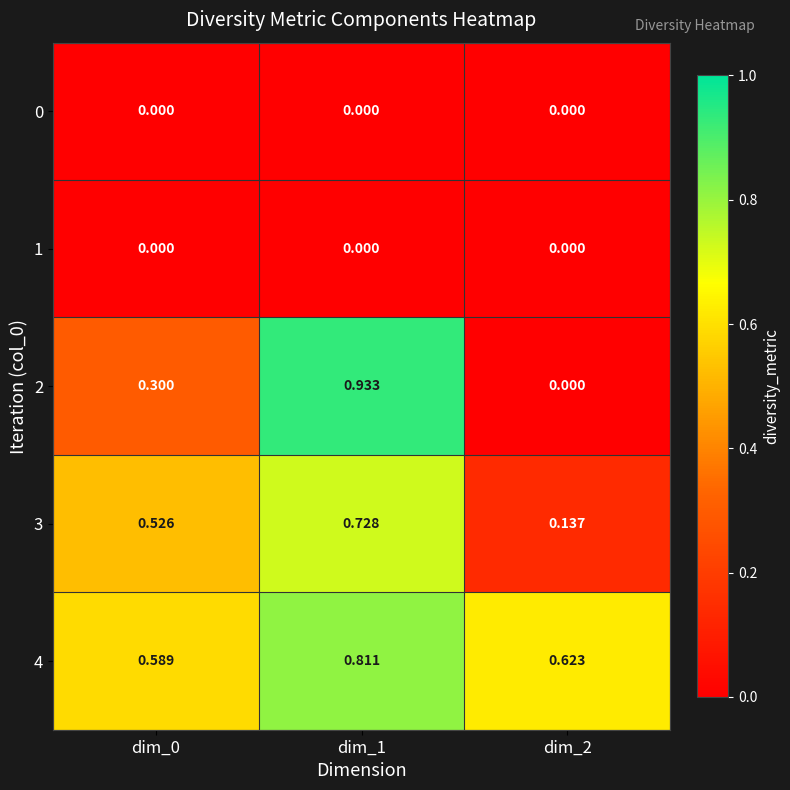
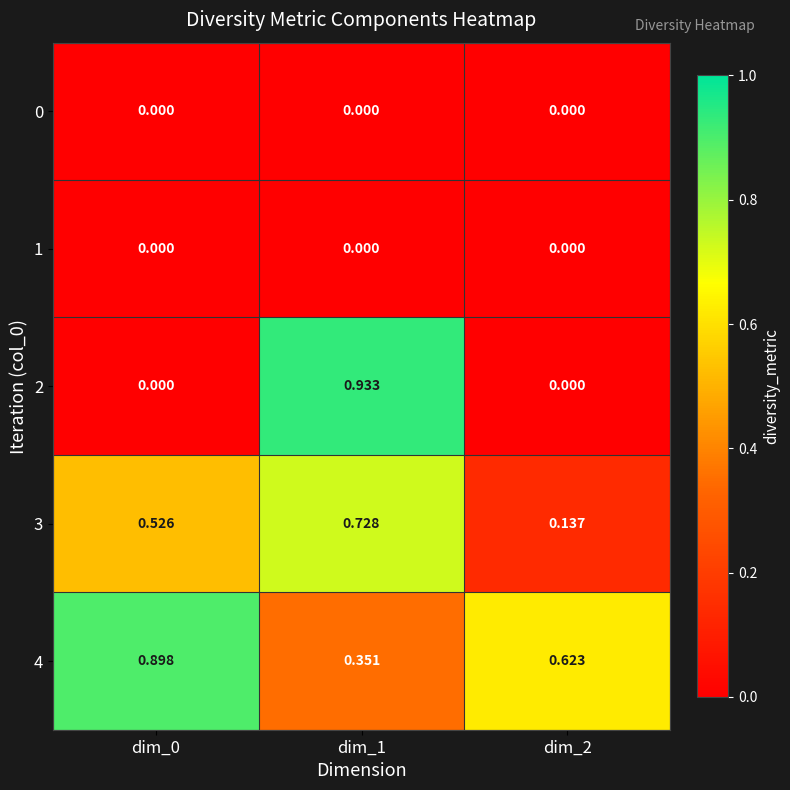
2, dim_0: 0.300 -> 0.000
4, dim_0: 0.589 -> 0.898
4, dim_1: 0.811 -> 0.351
